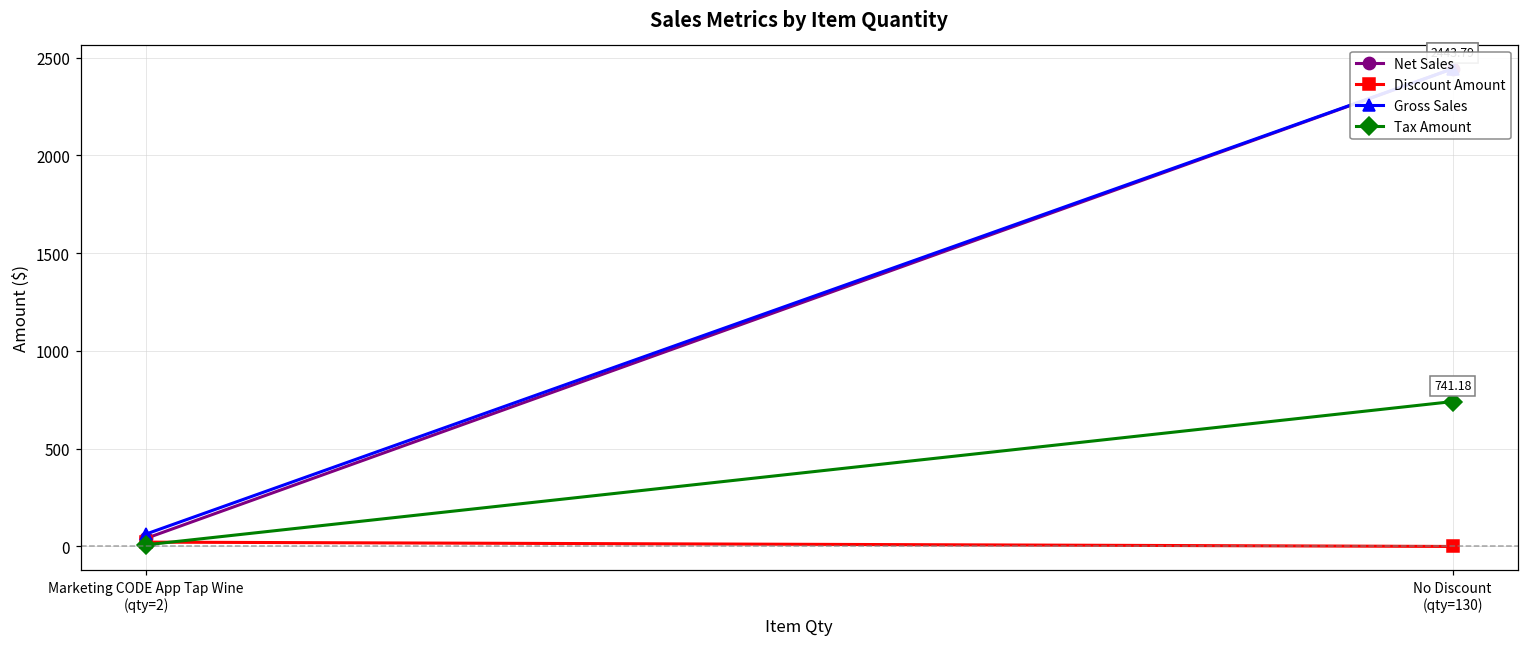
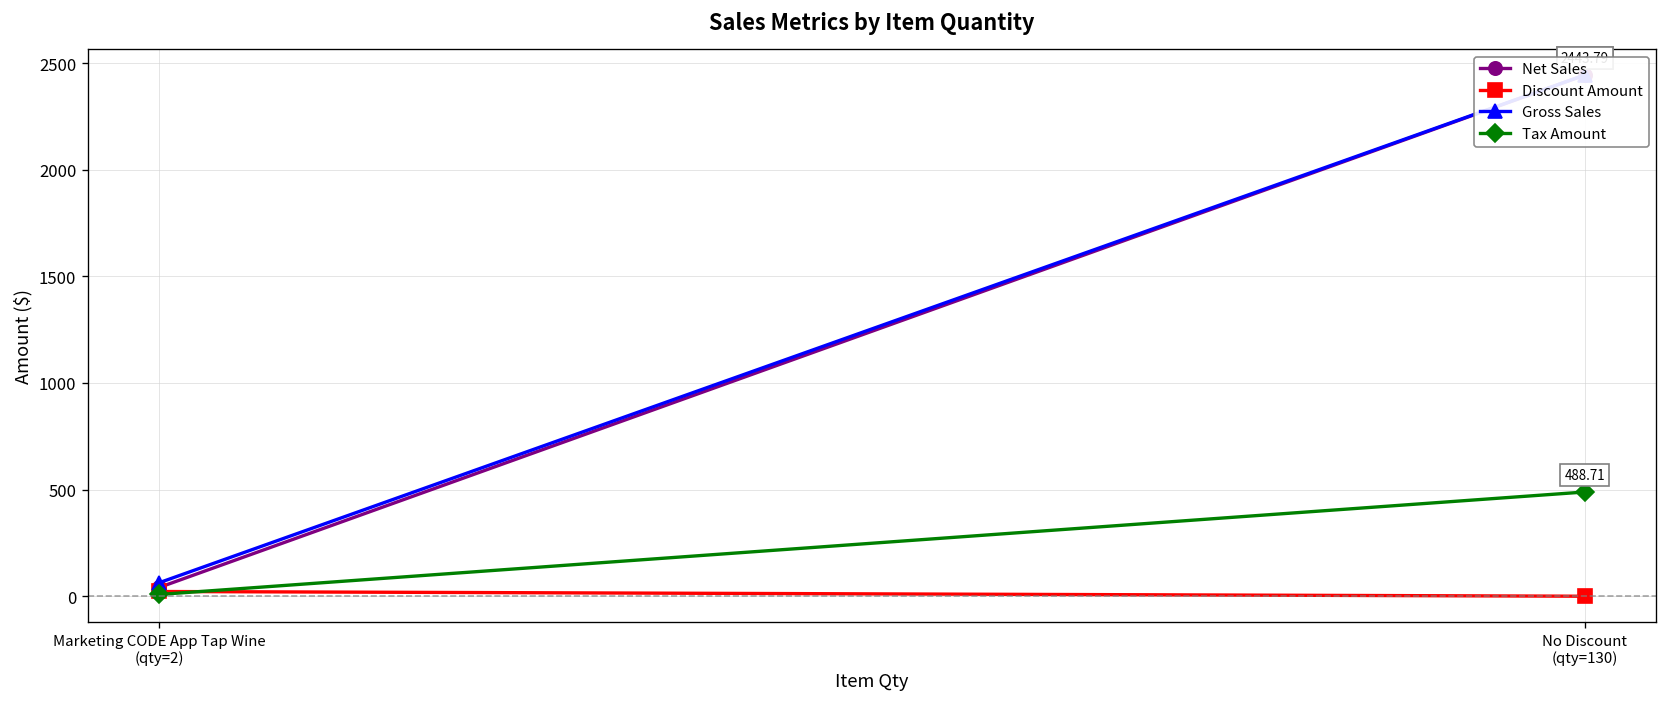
Tax Amount, No Discount (qty=130): 741.18 -> 488.71
